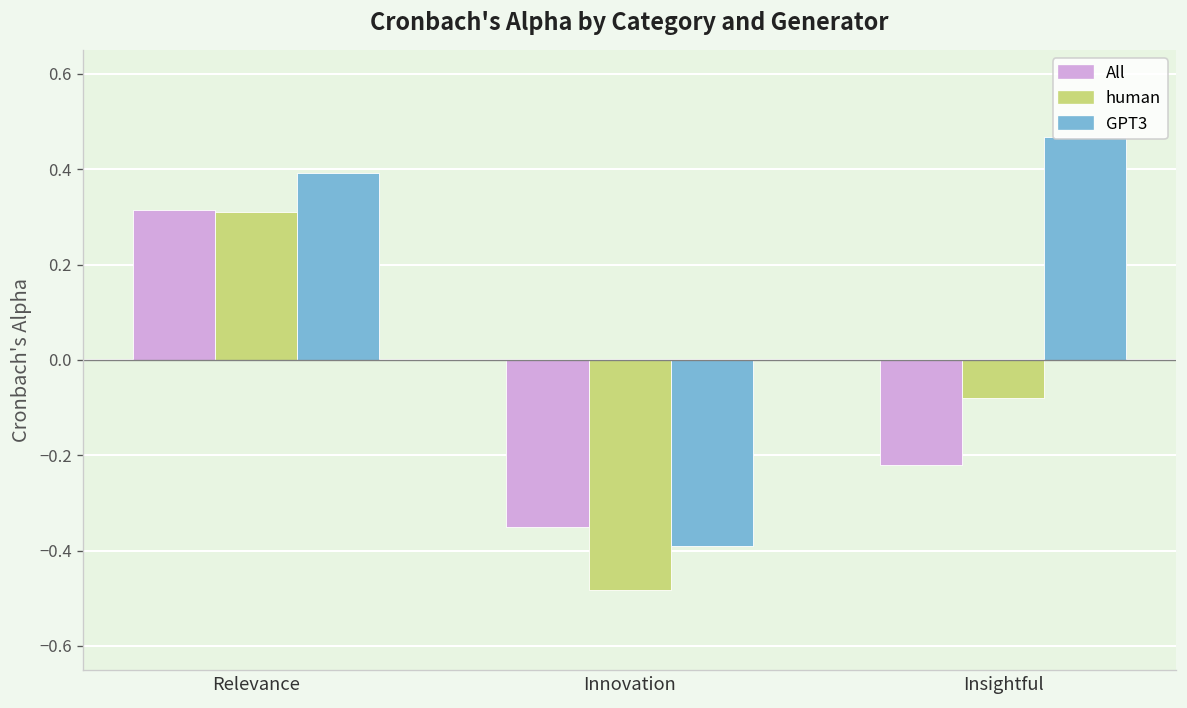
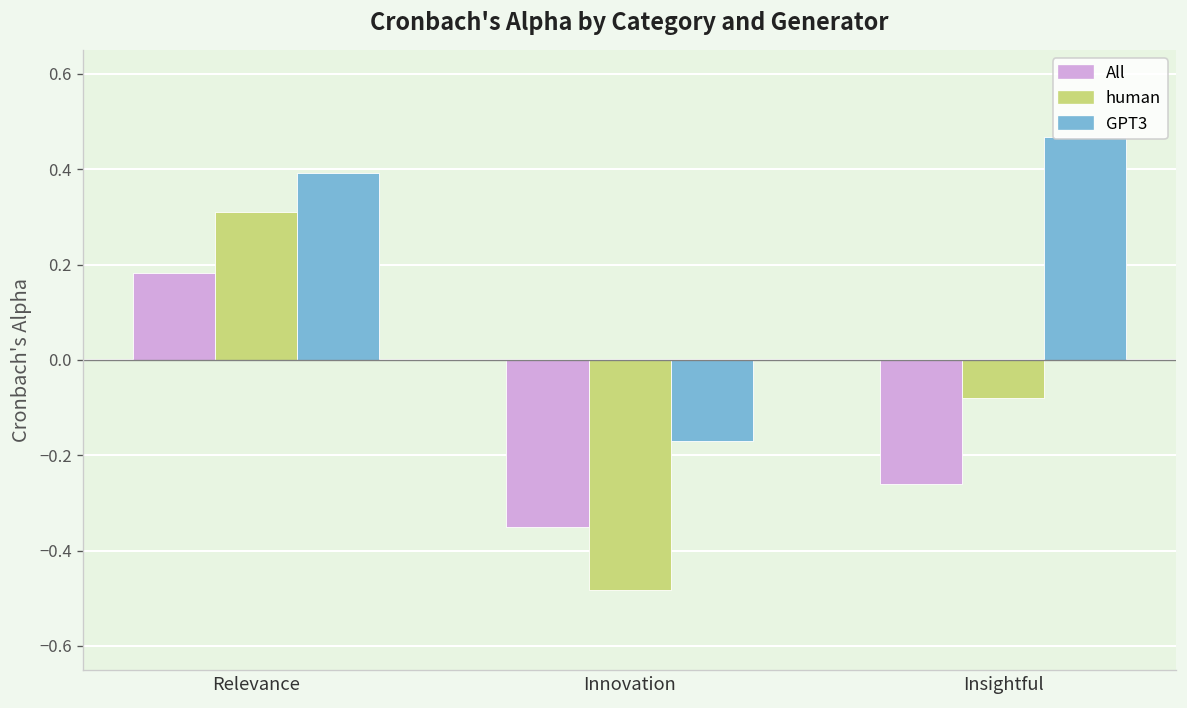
All, Relevance: 0.32 -> 0.18
GPT3, Innovation: -0.39 -> -0.17
All, Insightful: -0.22 -> -0.26
